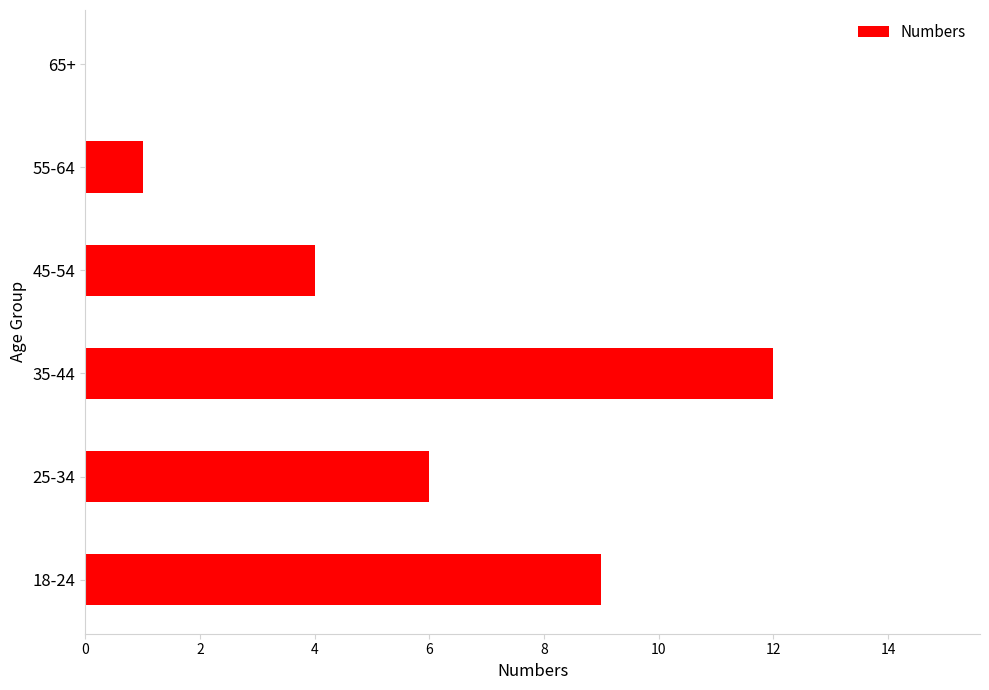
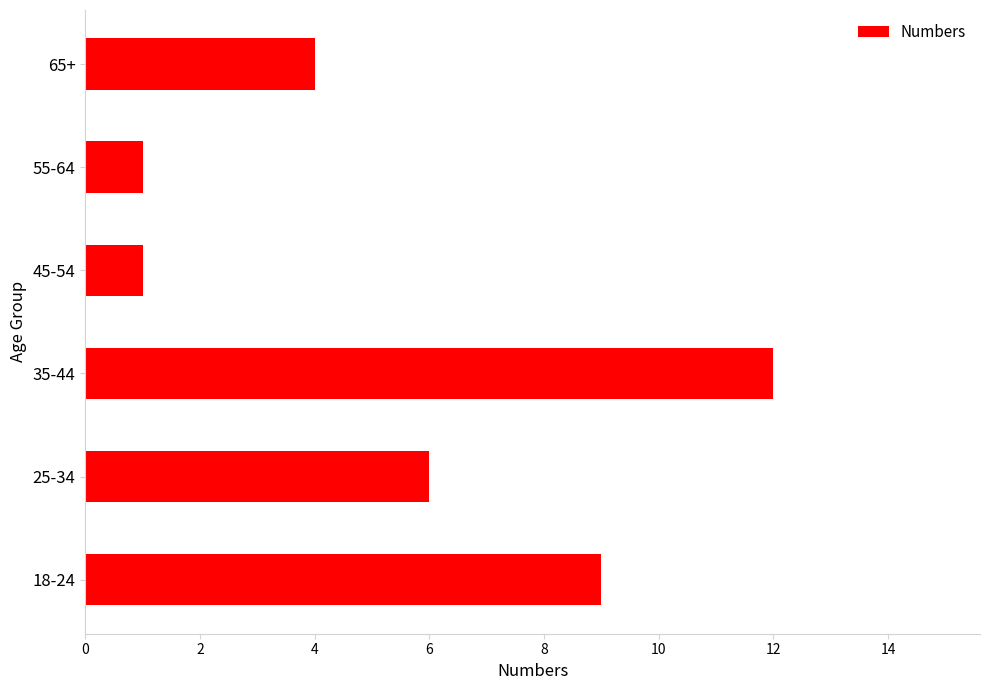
65+: 0 -> 4
45-54: 4 -> 1
